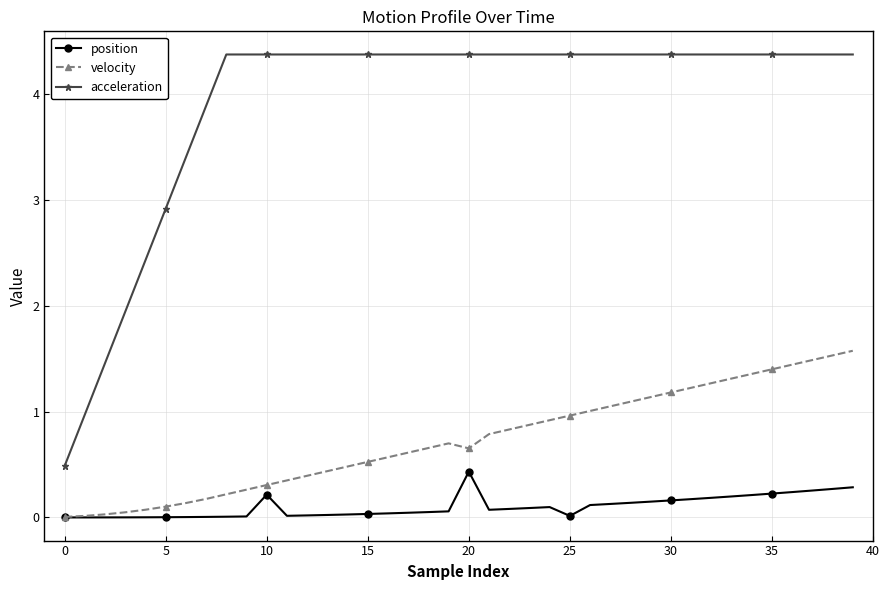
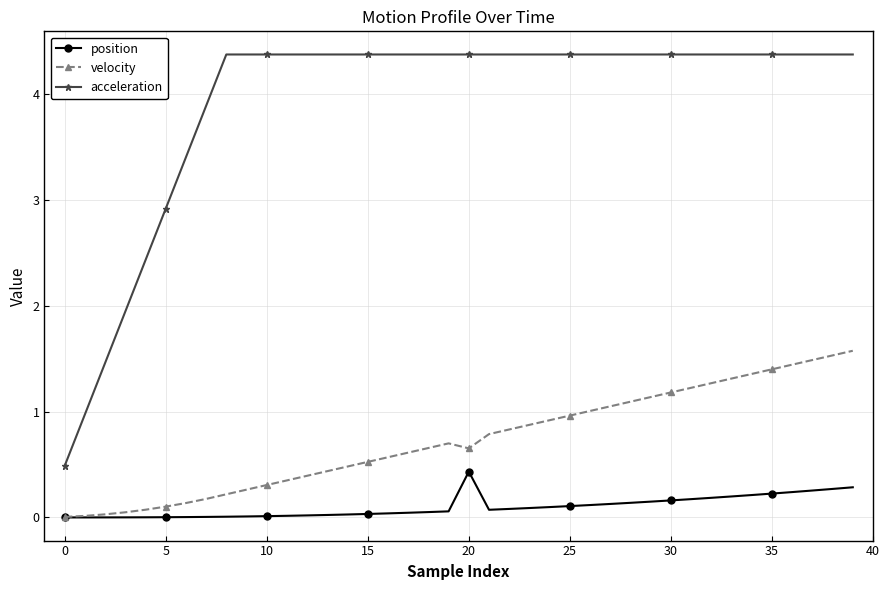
position, 10: 0.22 -> 0.01
position, 25: 0.01 -> 0.11
